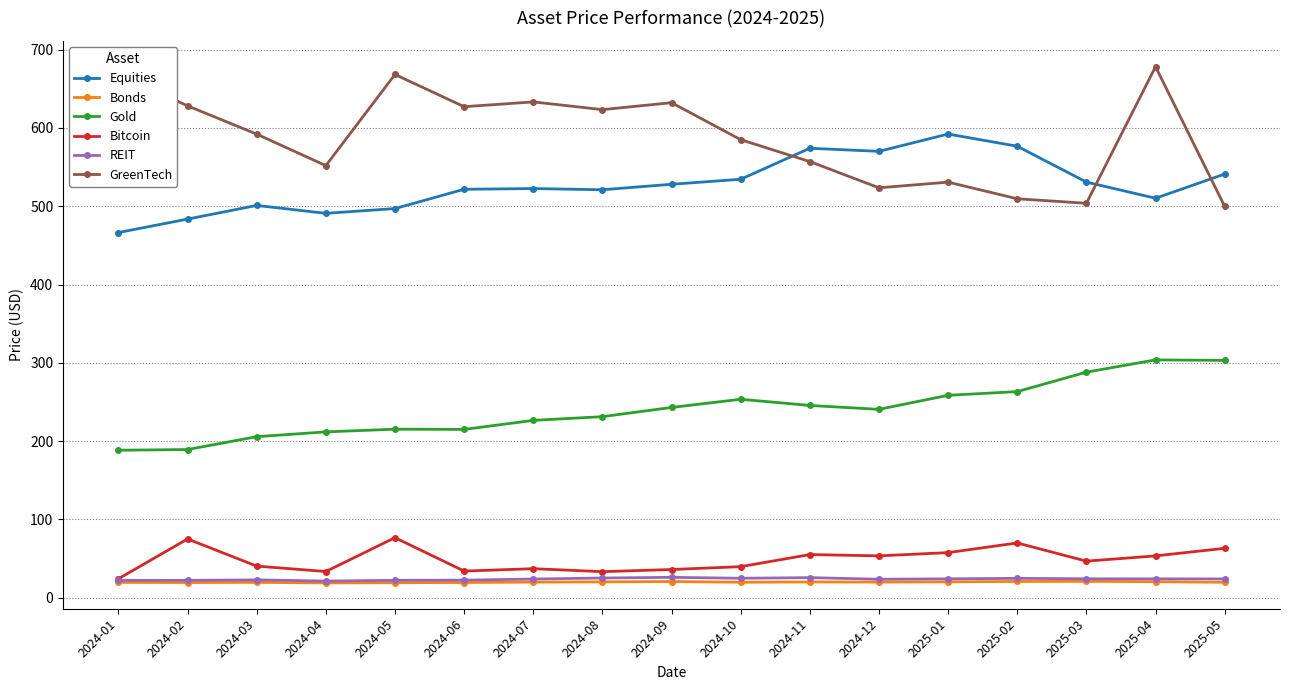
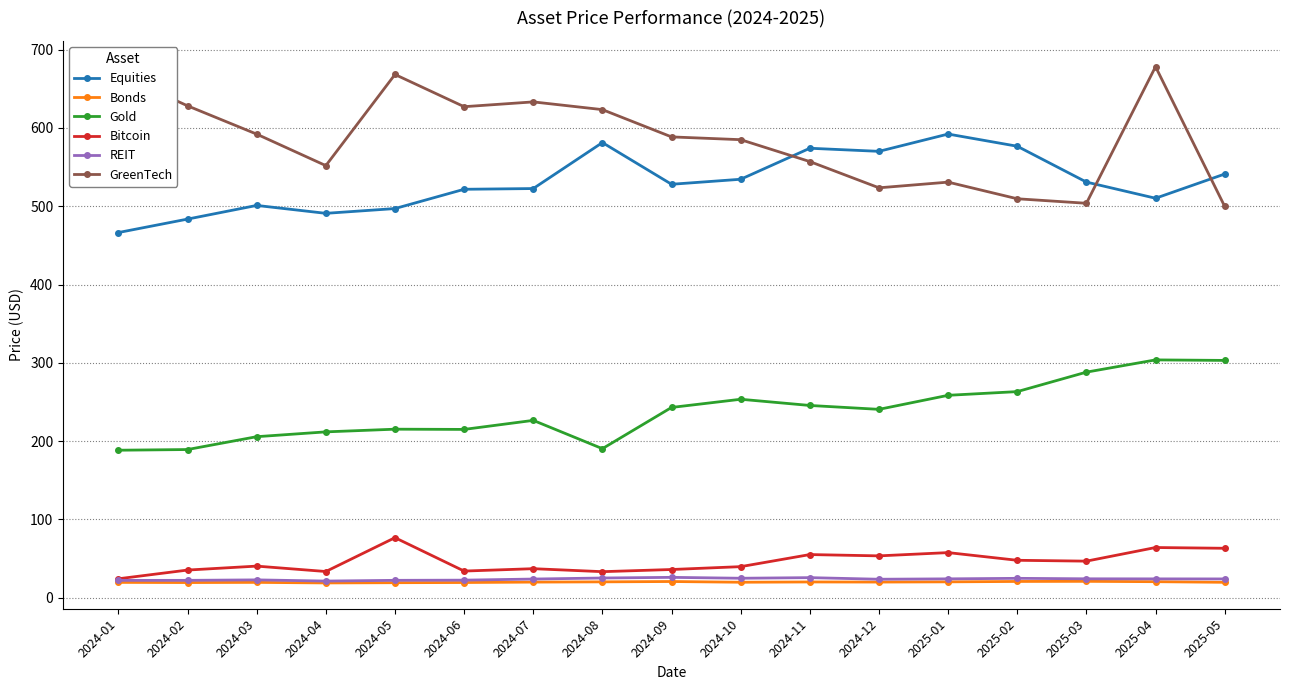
Bitcoin, 2024-02: 80 -> 40
Equities, 2024-08: 520 -> 580
Gold, 2024-08: 230 -> 190
GreenTech, 2024-09: 630 -> 590
Bitcoin, 2025-02: 70 -> 50
Bitcoin, 2025-04: 50 -> 60
